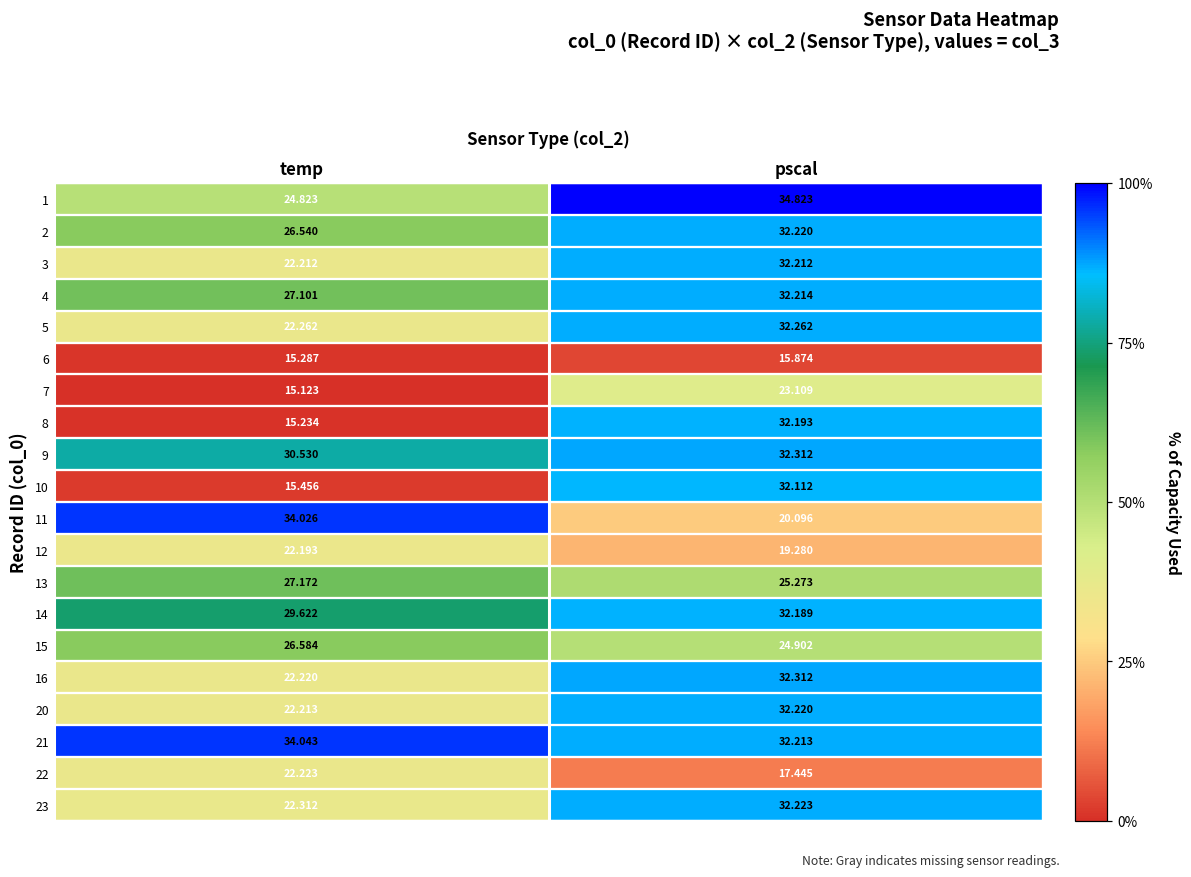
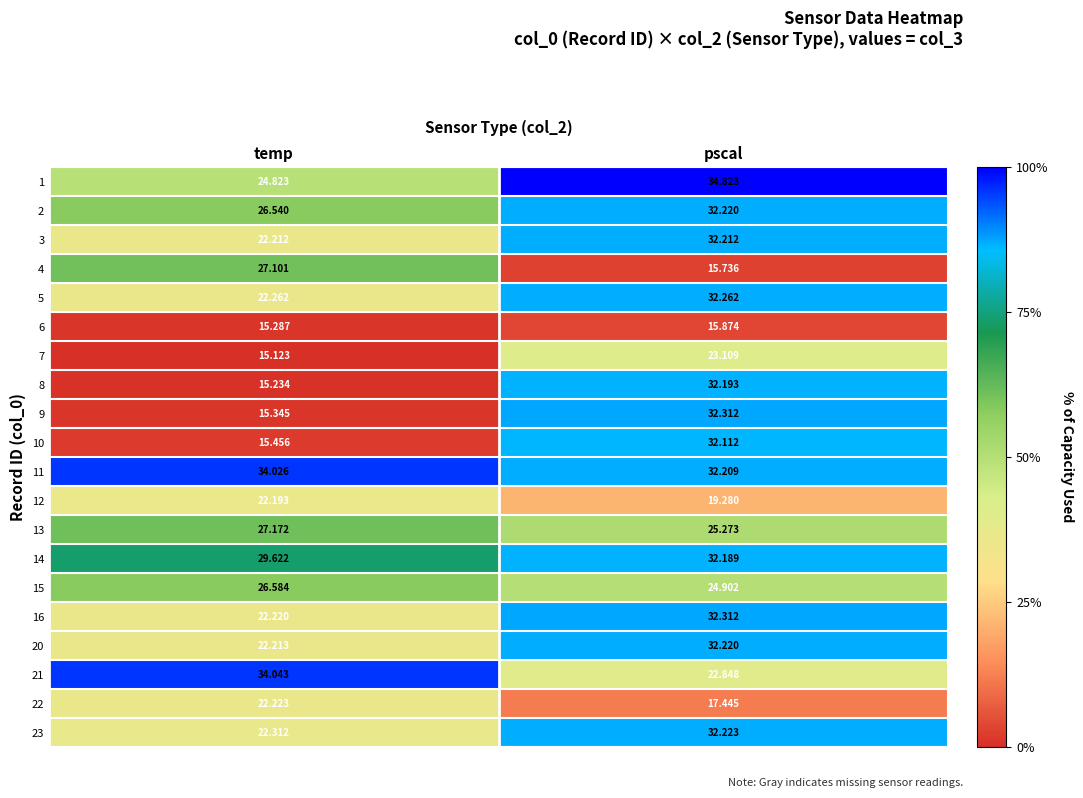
4, pscal: 32.214 -> 15.736
9, temp: 30.530 -> 15.345
11, pscal: 20.096 -> 32.209
21, pscal: 32.213 -> 22.848
